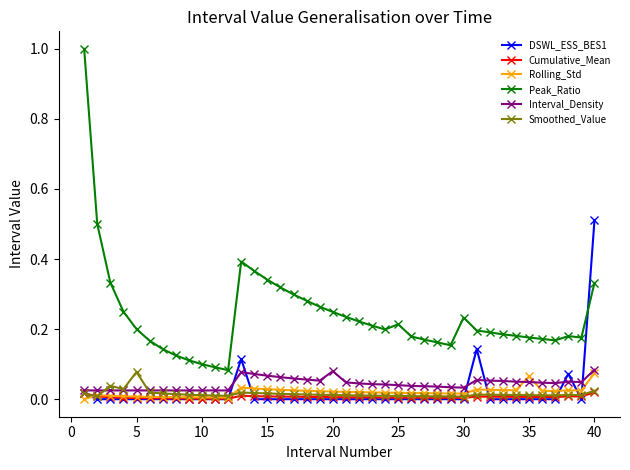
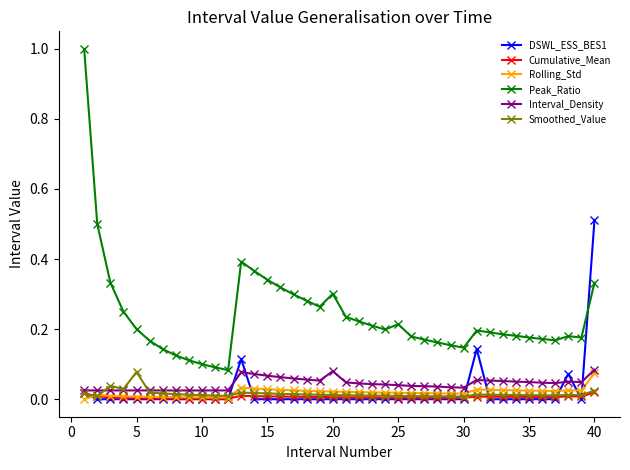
Peak_Ratio, 20: 0.25 -> 0.30
Peak_Ratio, 30: 0.23 -> 0.15
Rolling_Std, 35: 0.07 -> 0.02
